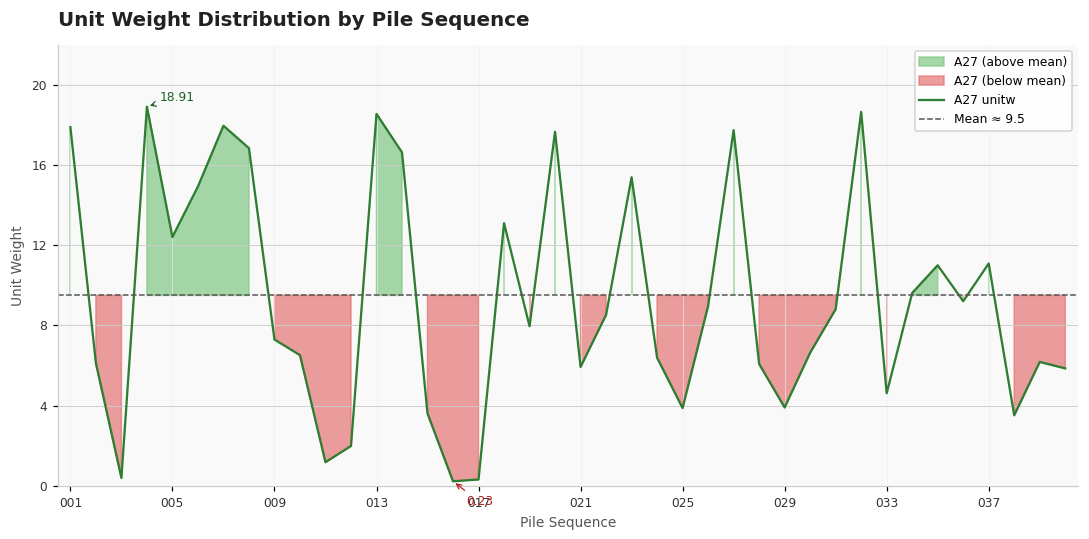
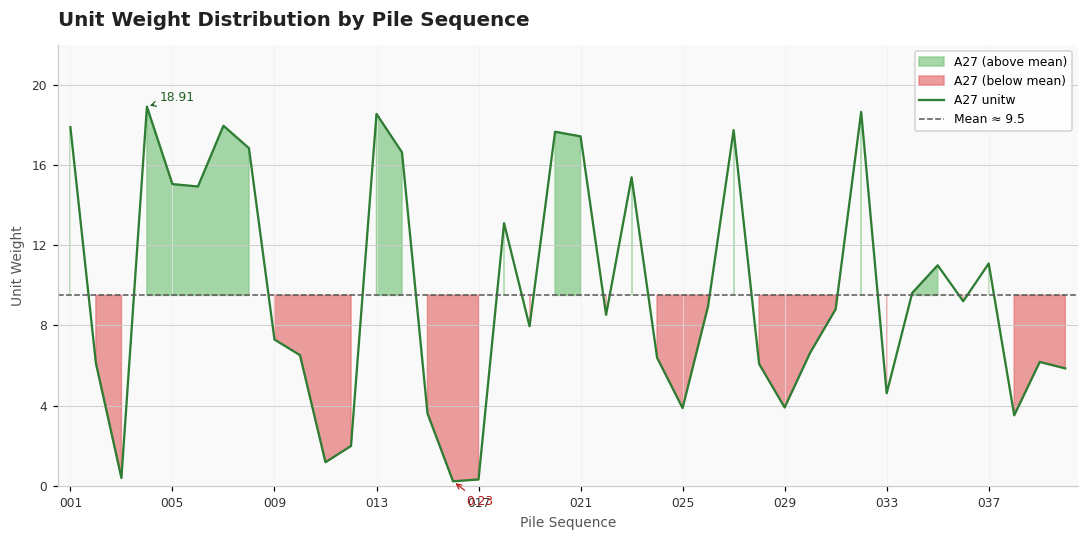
005: 12.4 -> 15.1
021: 5.9 -> 17.4
